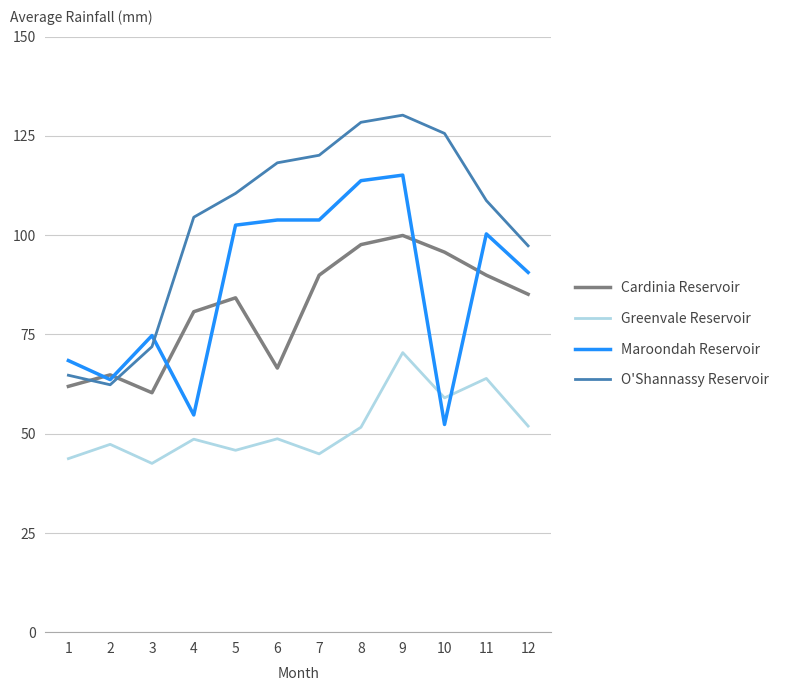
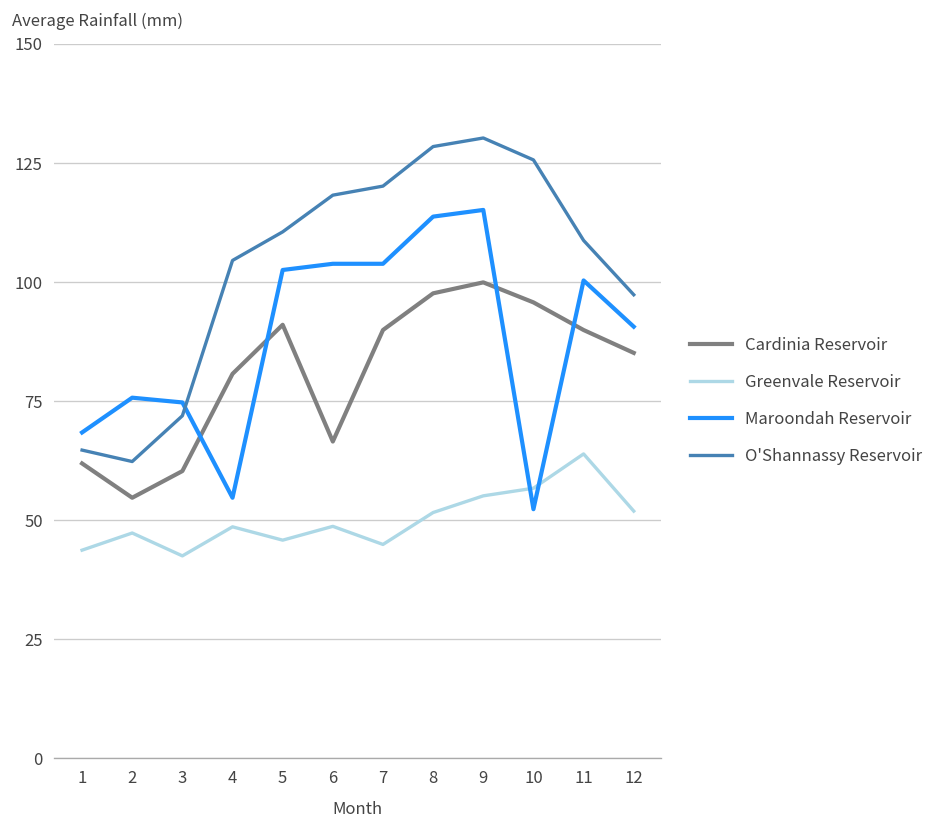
Cardinia Reservoir, 2: 65 -> 55
Maroondah Reservoir, 2: 64 -> 76
Cardinia Reservoir, 5: 84 -> 91
Greenvale Reservoir, 9: 70 -> 55
Greenvale Reservoir, 10: 59 -> 57
